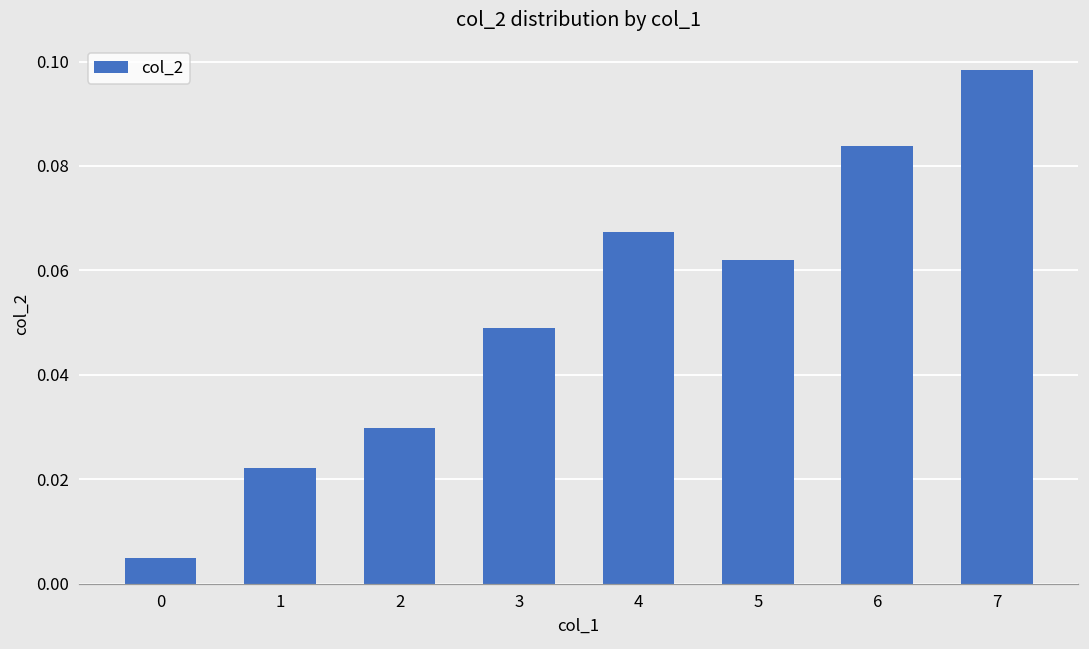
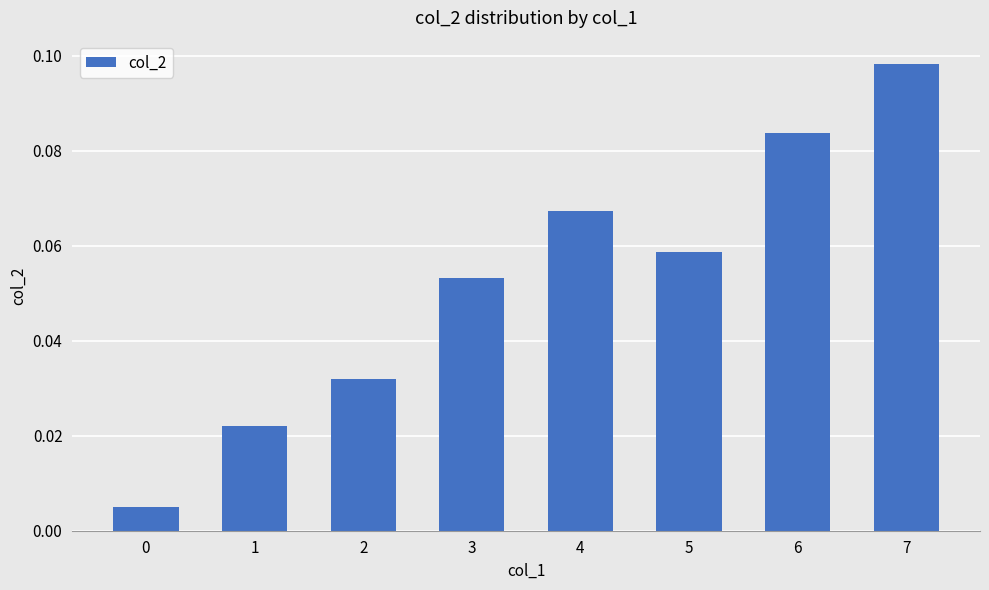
2: 0.030 -> 0.032
3: 0.049 -> 0.053
5: 0.062 -> 0.059
